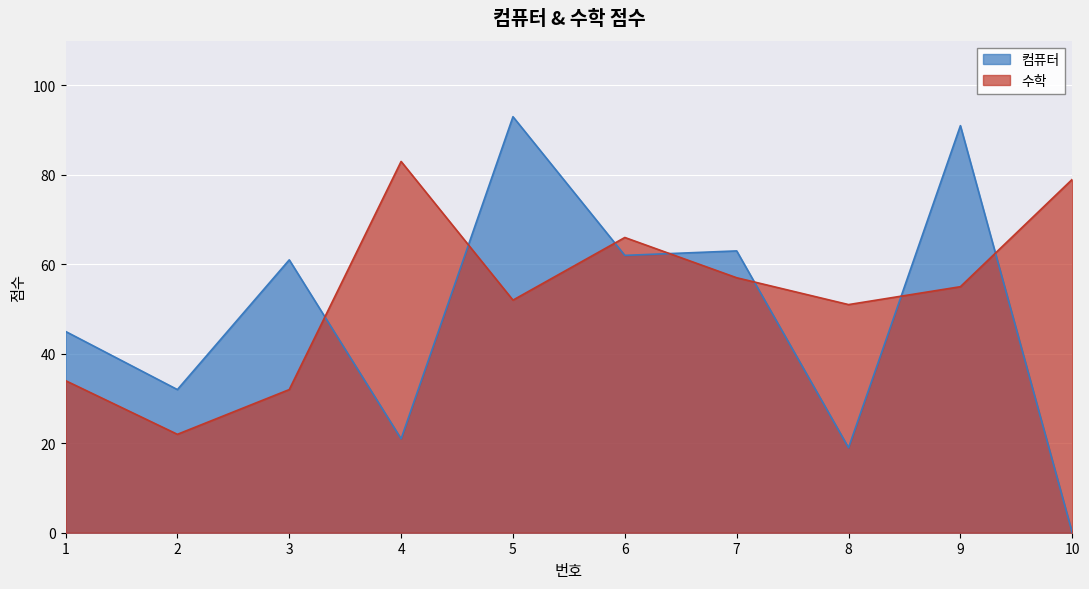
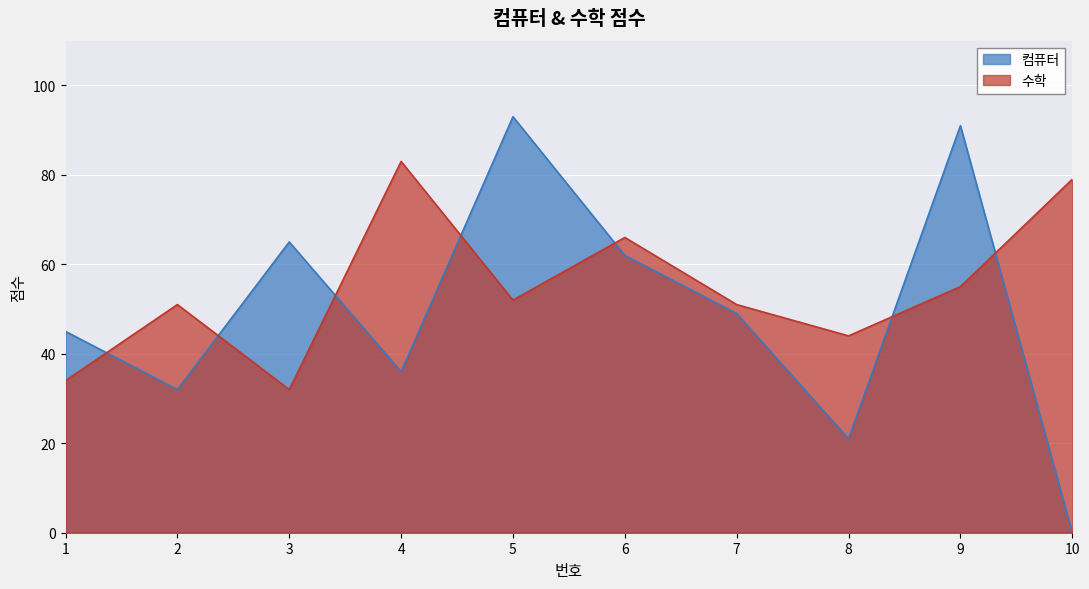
수학, 2: 22 -> 51
컴퓨터, 3: 61 -> 65
컴퓨터, 4: 21 -> 36
컴퓨터, 7: 63 -> 49
수학, 7: 57 -> 51
컴퓨터, 8: 19 -> 21
수학, 8: 51 -> 44
